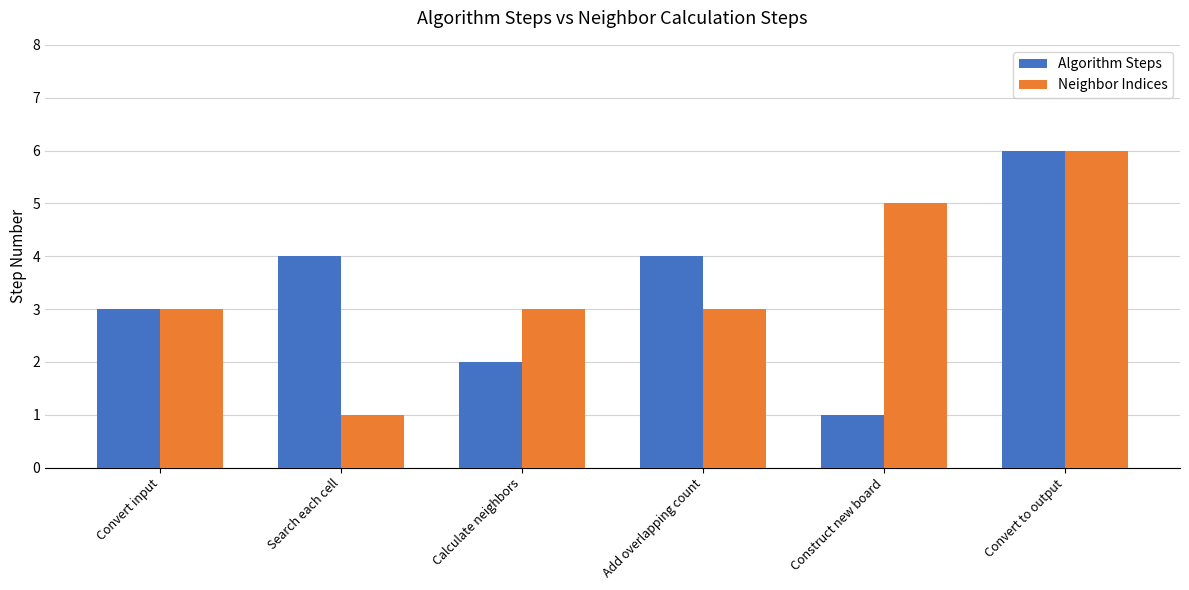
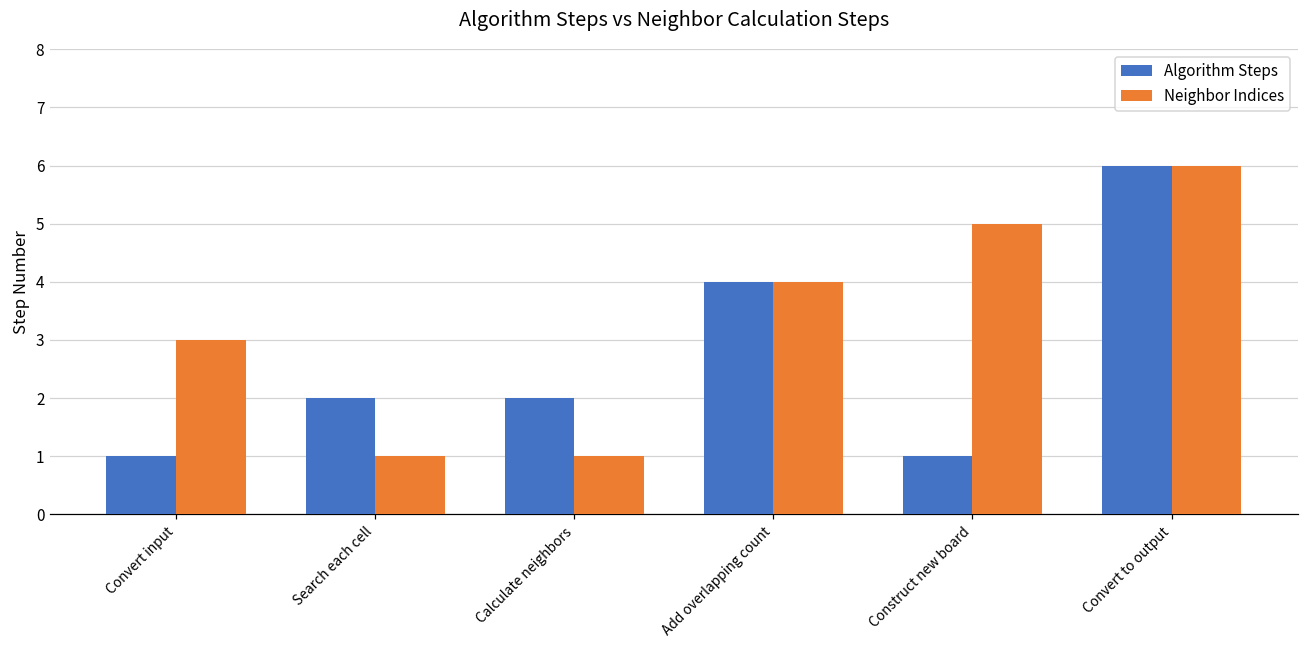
Algorithm Steps, Convert input: 3 -> 1
Algorithm Steps, Search each cell: 4 -> 2
Neighbor Indices, Calculate neighbors: 3 -> 1
Neighbor Indices, Add overlapping count: 3 -> 4
